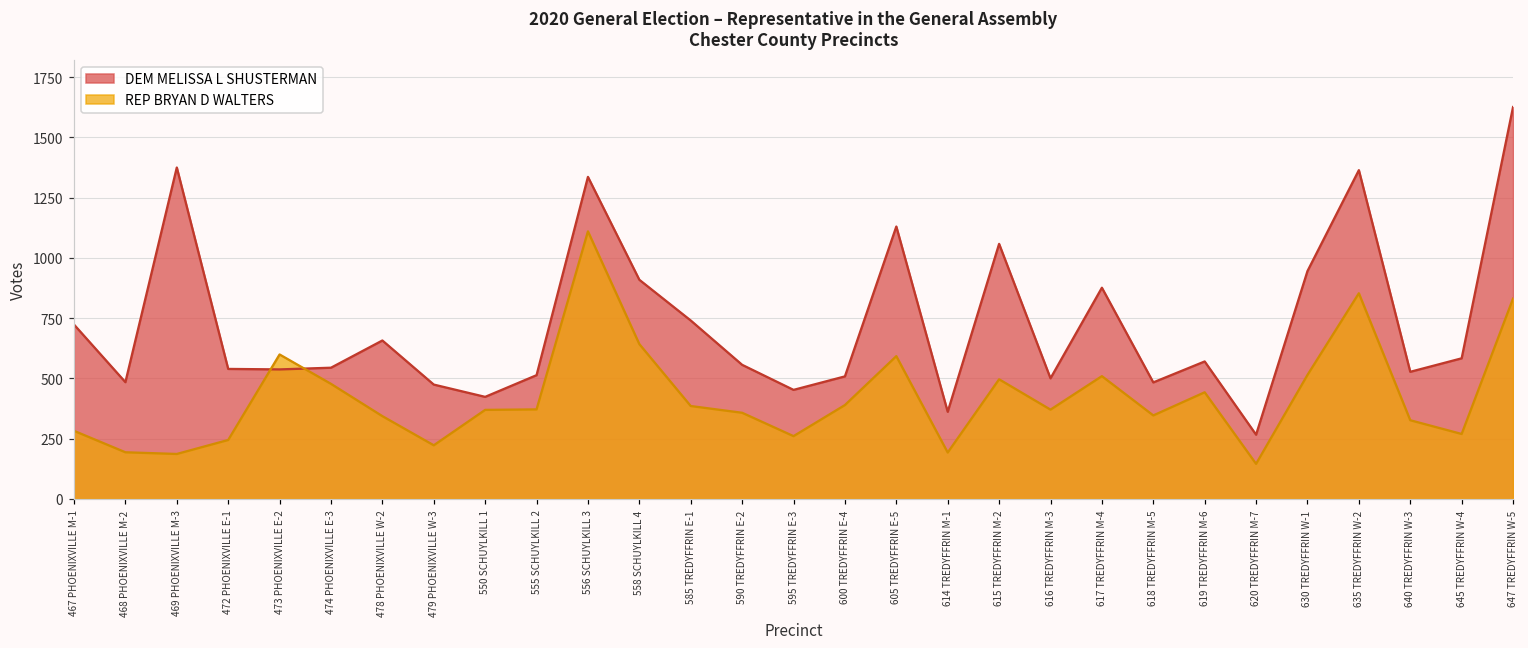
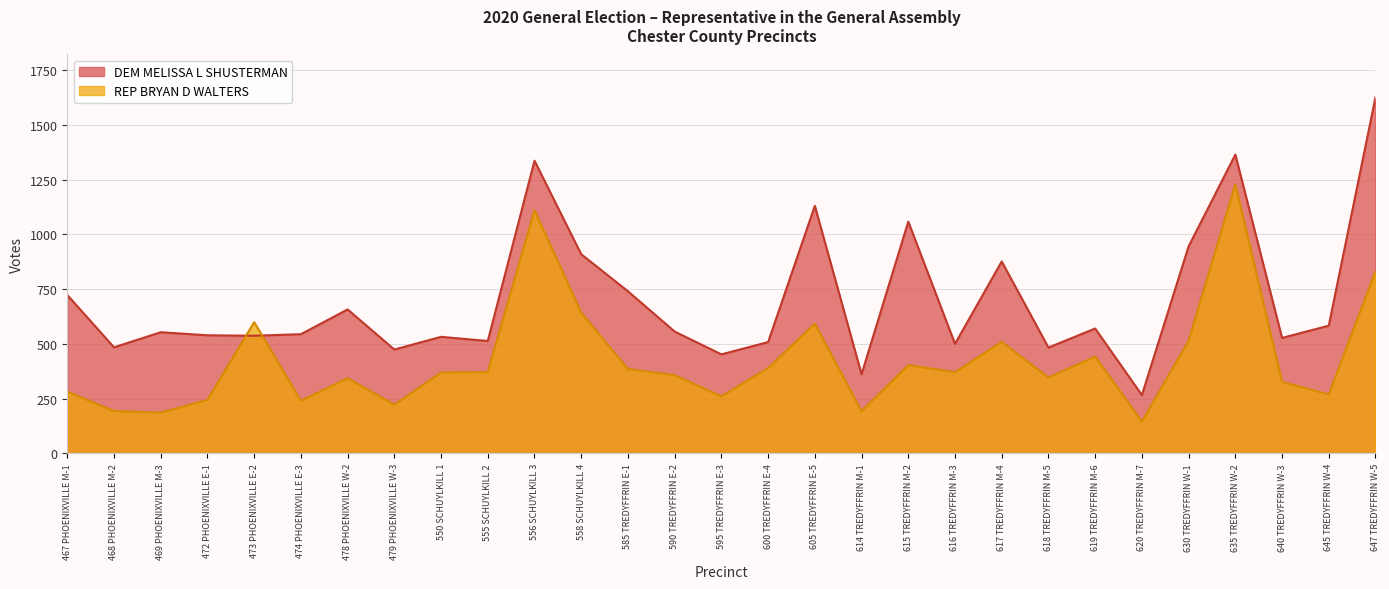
DEM MELISSA L SHUSTERMAN, 469 PHOENIXVILLE M-3: 1380 -> 550
REP BRYAN D WALTERS, 474 PHOENIXVILLE E-3: 480 -> 240
DEM MELISSA L SHUSTERMAN, 550 SCHUYLKILL 1: 420 -> 530
REP BRYAN D WALTERS, 615 TREDYFFRIN M-2: 500 -> 400
REP BRYAN D WALTERS, 635 TREDYFFRIN W-2: 850 -> 1230
